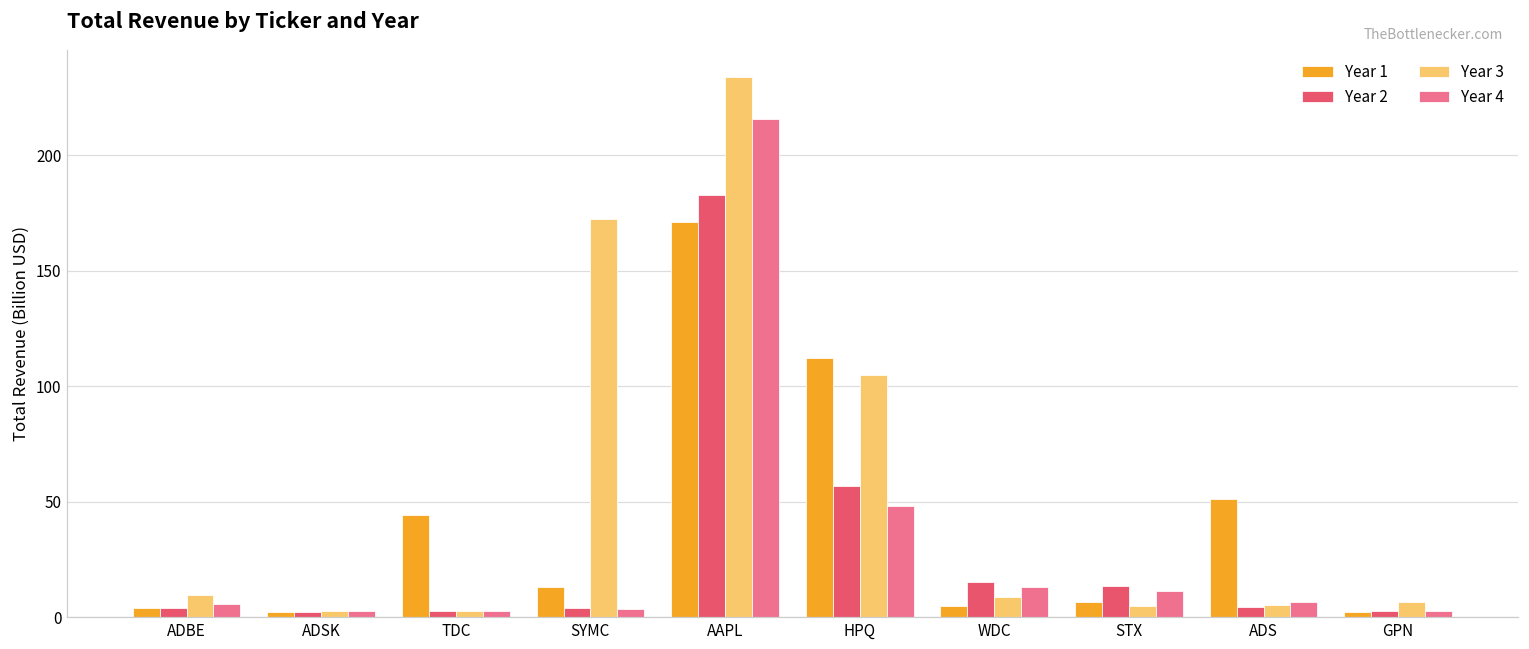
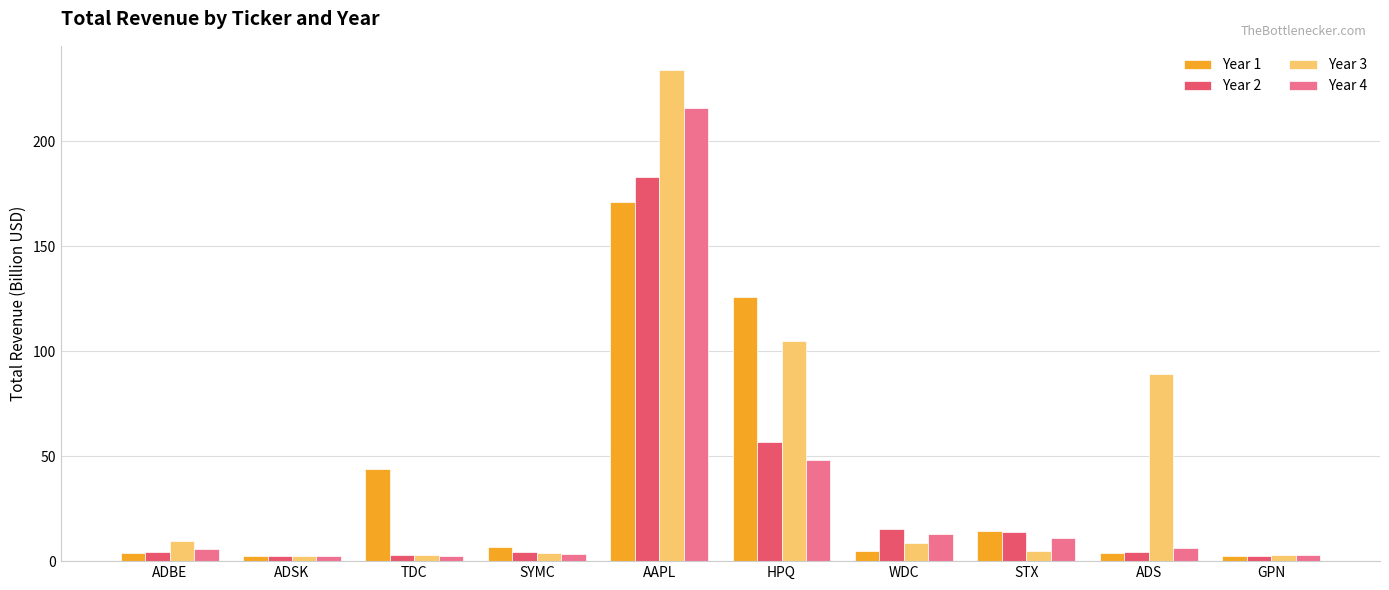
Year 1, SYMC: 13 -> 7
Year 3, SYMC: 172 -> 4
Year 1, HPQ: 112 -> 126
Year 1, STX: 6 -> 14
Year 1, ADS: 51 -> 4
Year 3, ADS: 5 -> 89
Year 3, GPN: 7 -> 3
